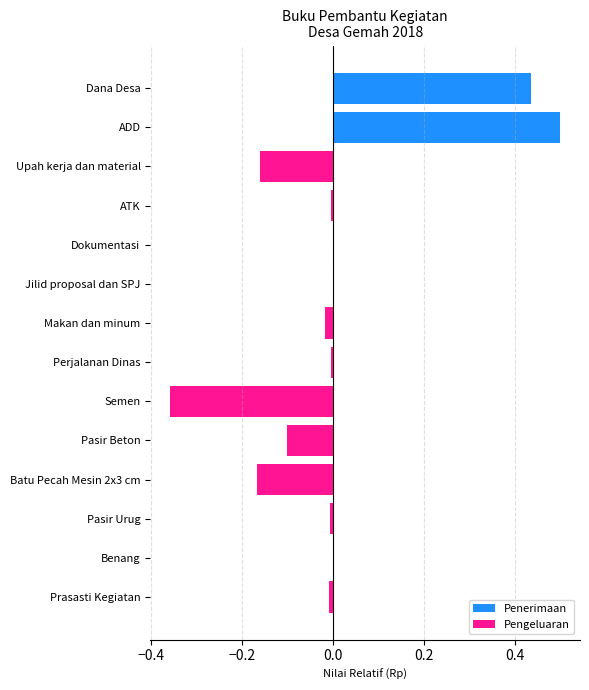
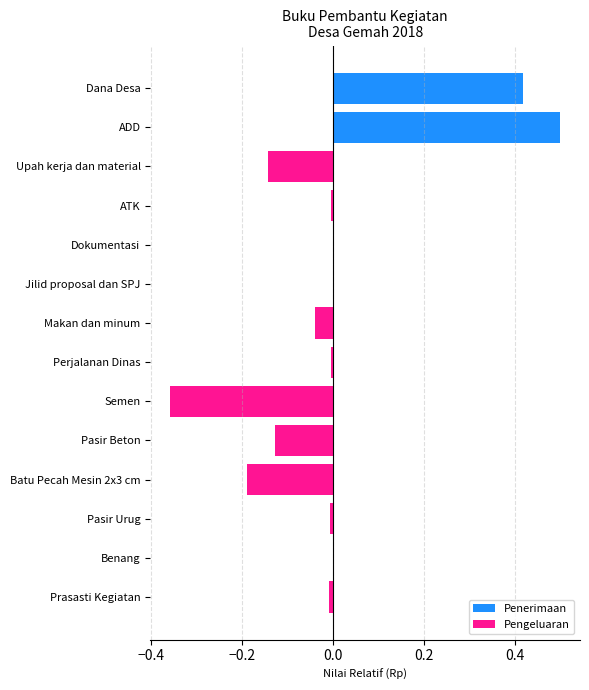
Penerimaan, Dana Desa: 0.44 -> 0.42
Pengeluaran, Upah kerja dan material: -0.16 -> -0.14
Pengeluaran, Makan dan minum: -0.02 -> -0.04
Pengeluaran, Pasir Beton: -0.10 -> -0.13
Pengeluaran, Batu Pecah Mesin 2x3 cm: -0.17 -> -0.19
